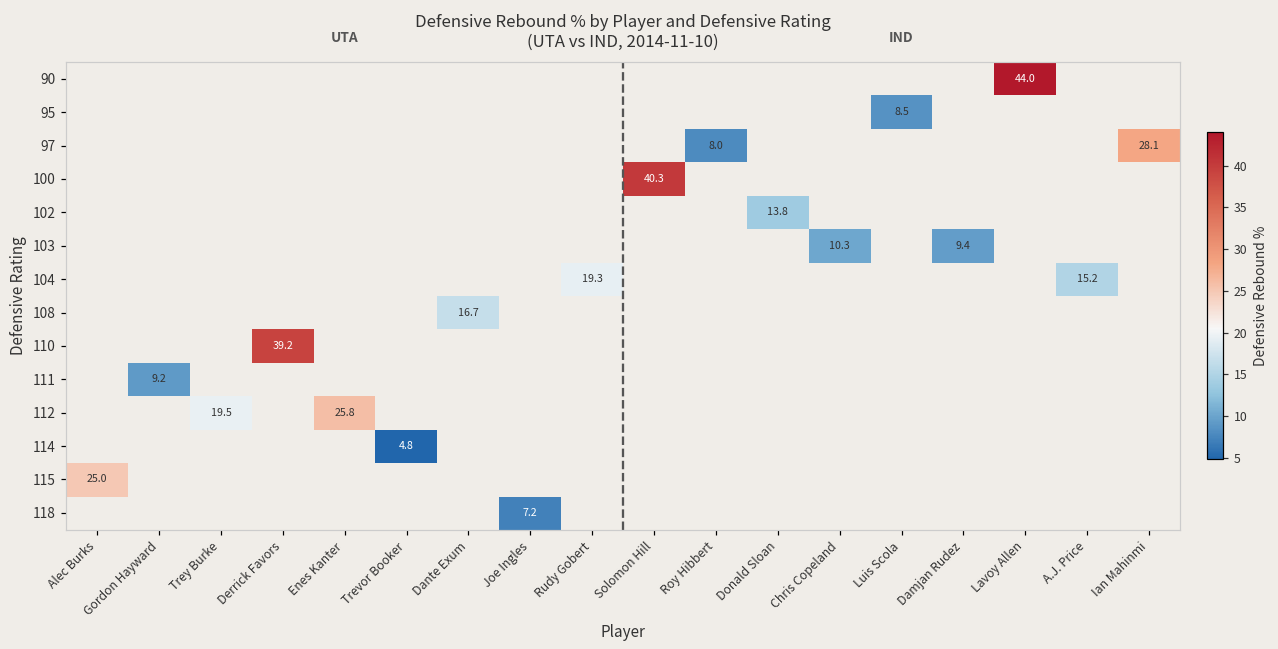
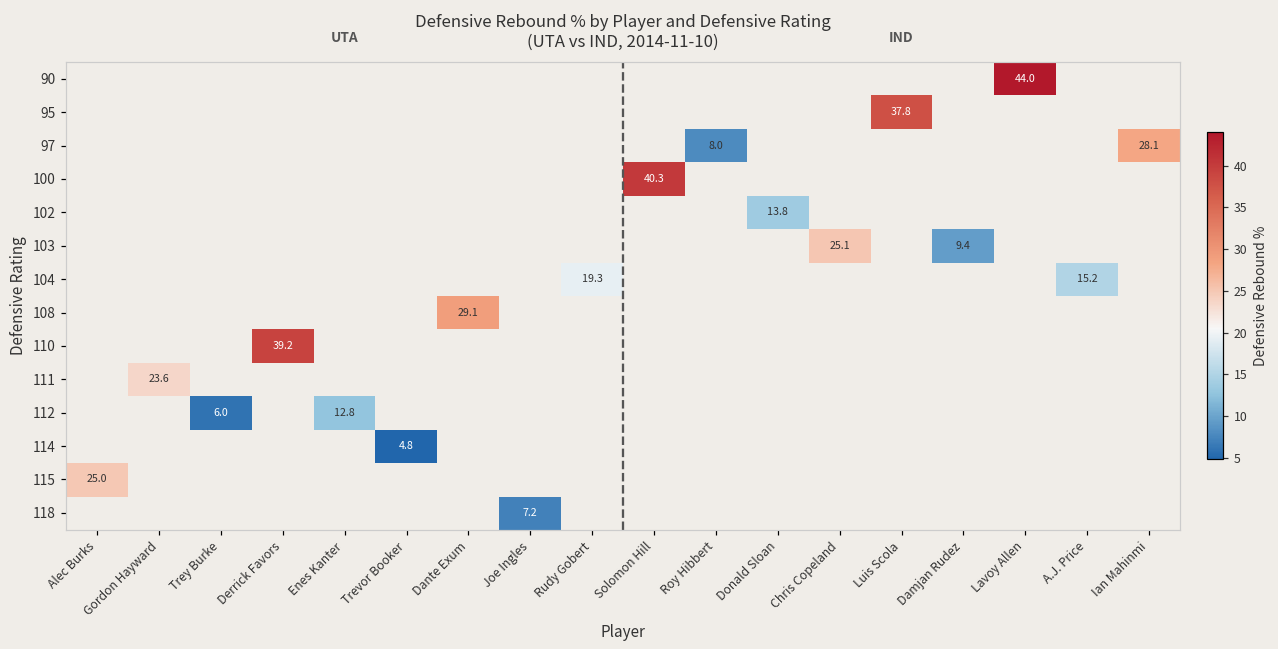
95, Luis Scola: 8.5 -> 37.8
103, Chris Copeland: 10.3 -> 25.1
108, Dante Exum: 16.7 -> 29.1
111, Gordon Hayward: 9.2 -> 23.6
112, Trey Burke: 19.5 -> 6.0
112, Enes Kanter: 25.8 -> 12.8
